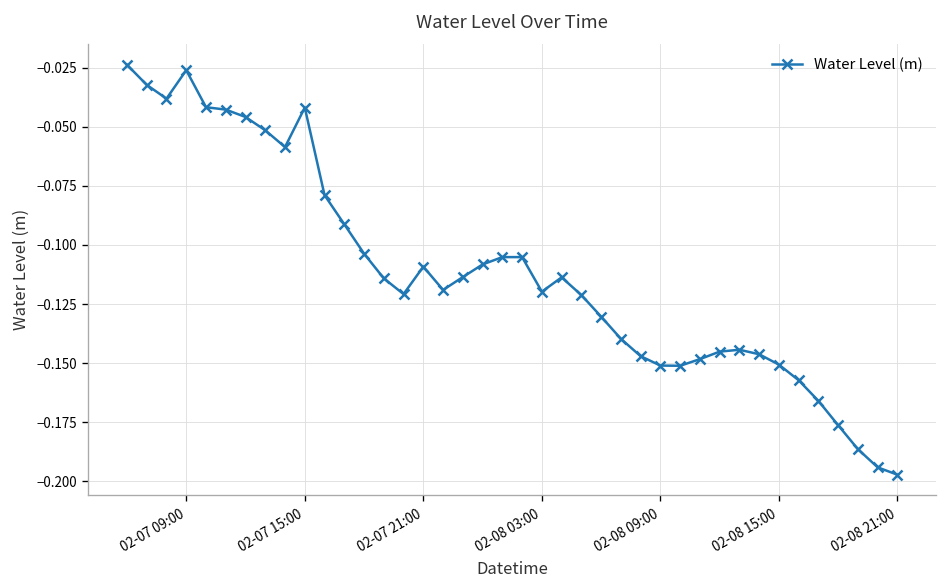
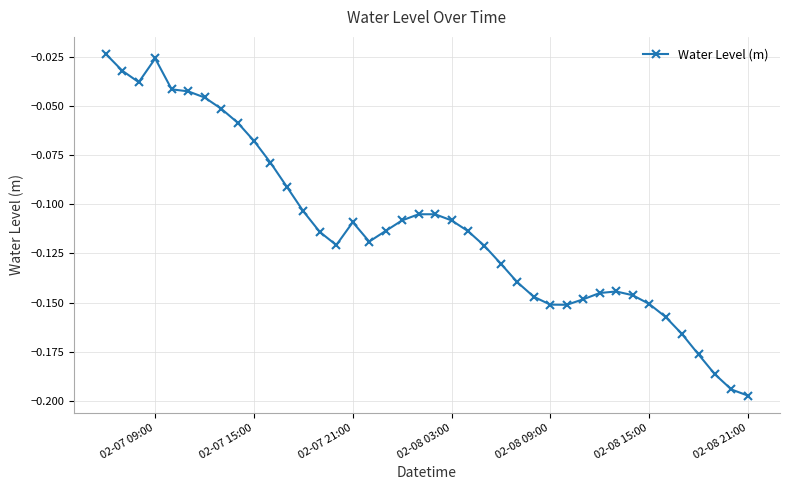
02-07 15:00: -0.042 -> -0.068
02-08 03:00: -0.120 -> -0.108
